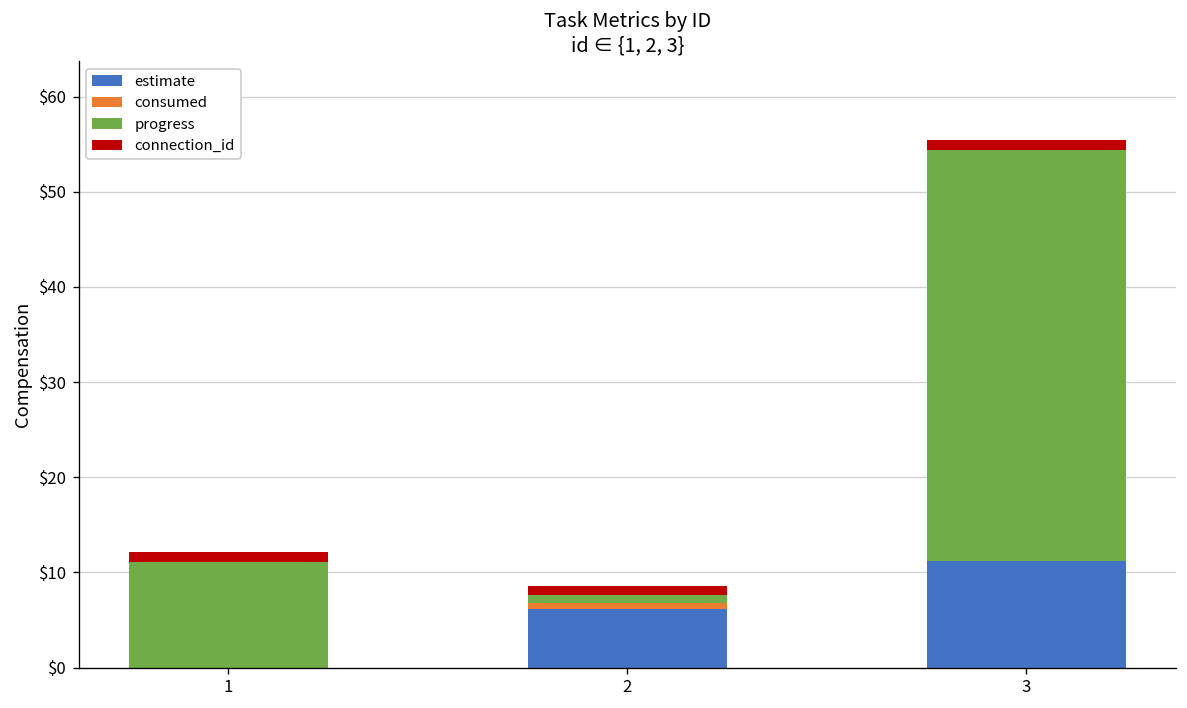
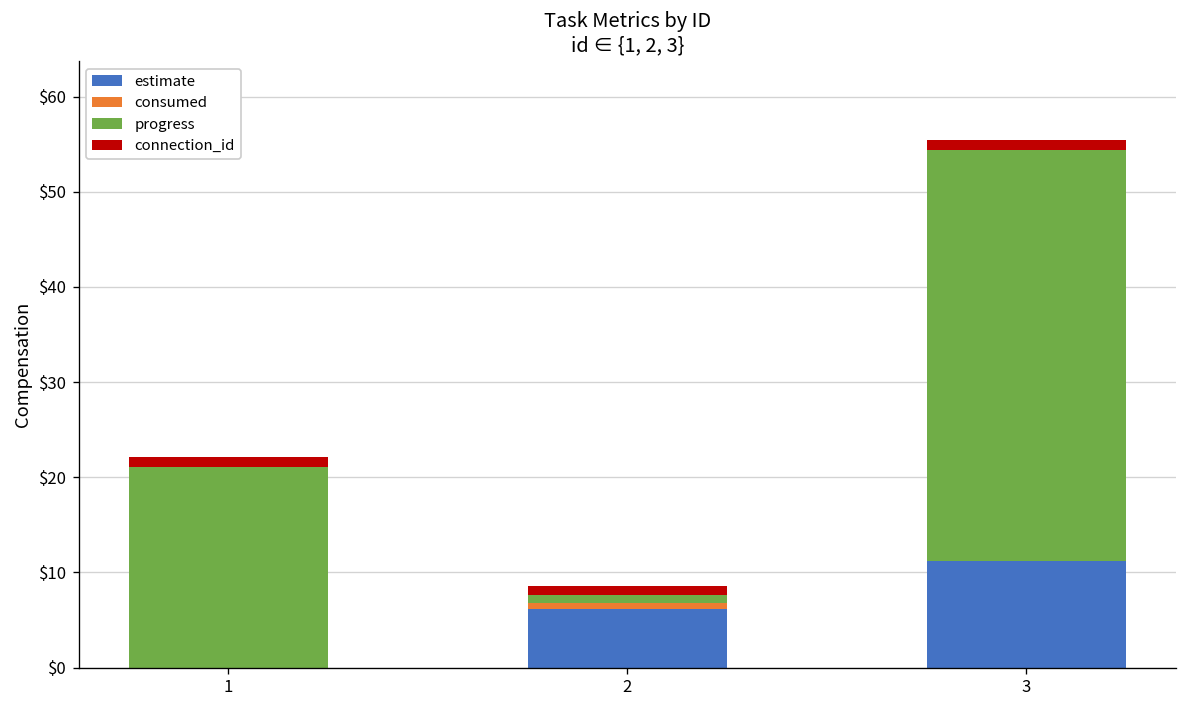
progress, 1: $11 -> $21
